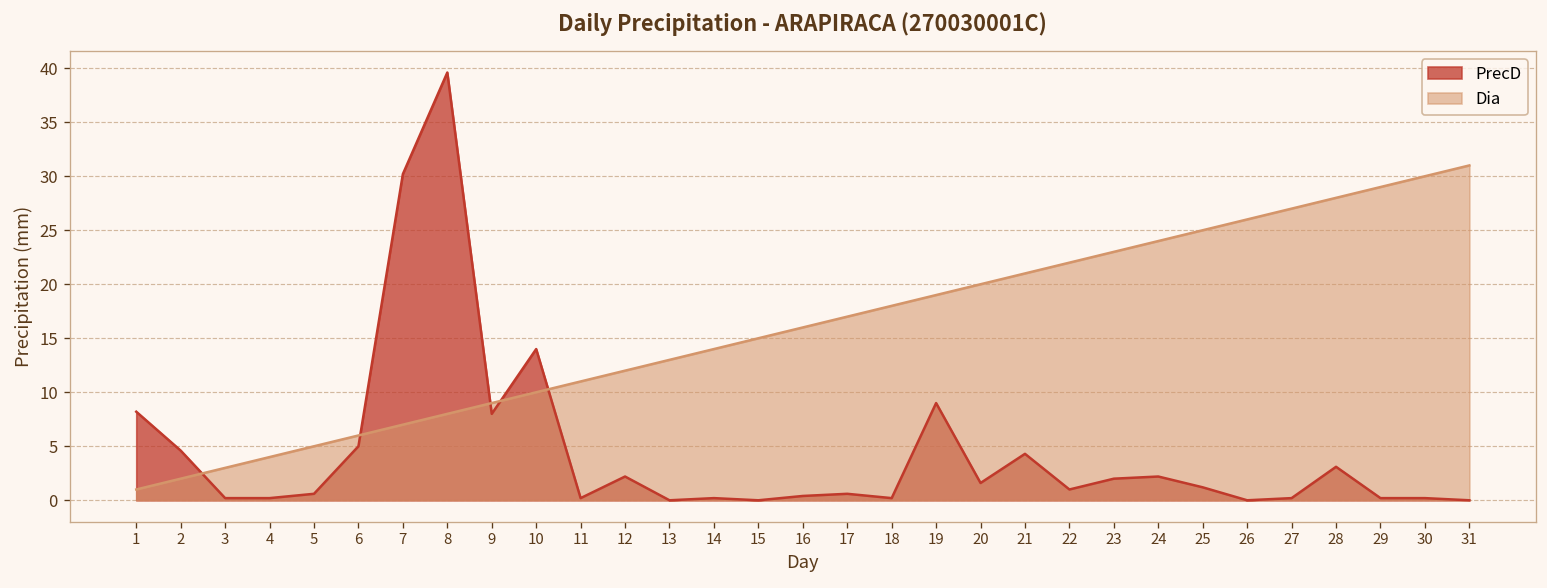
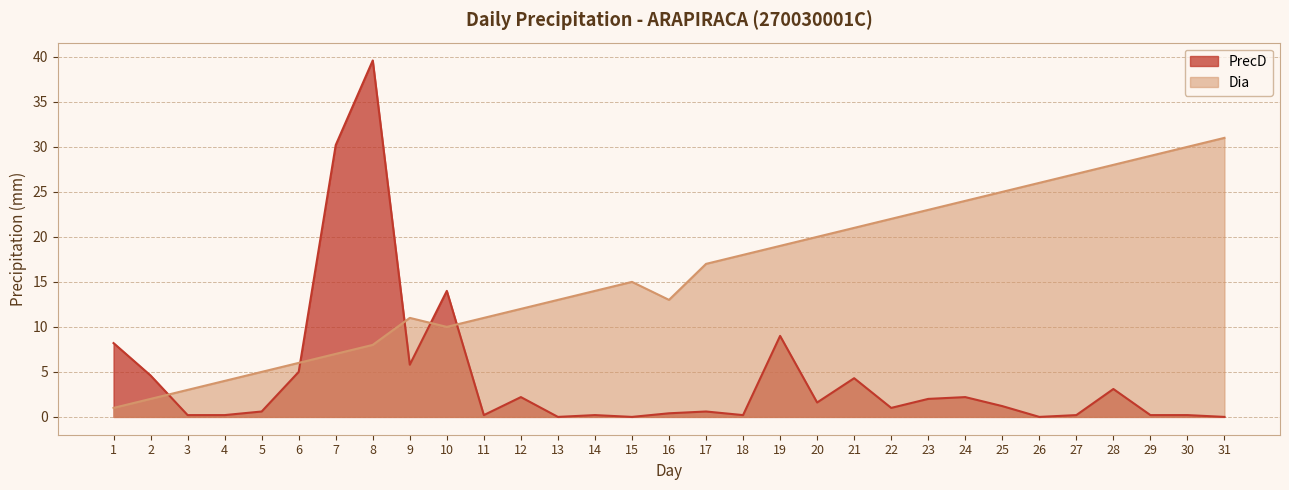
PrecD, 9: 8 -> 6
Dia, 9: 9 -> 11
Dia, 16: 16 -> 13
